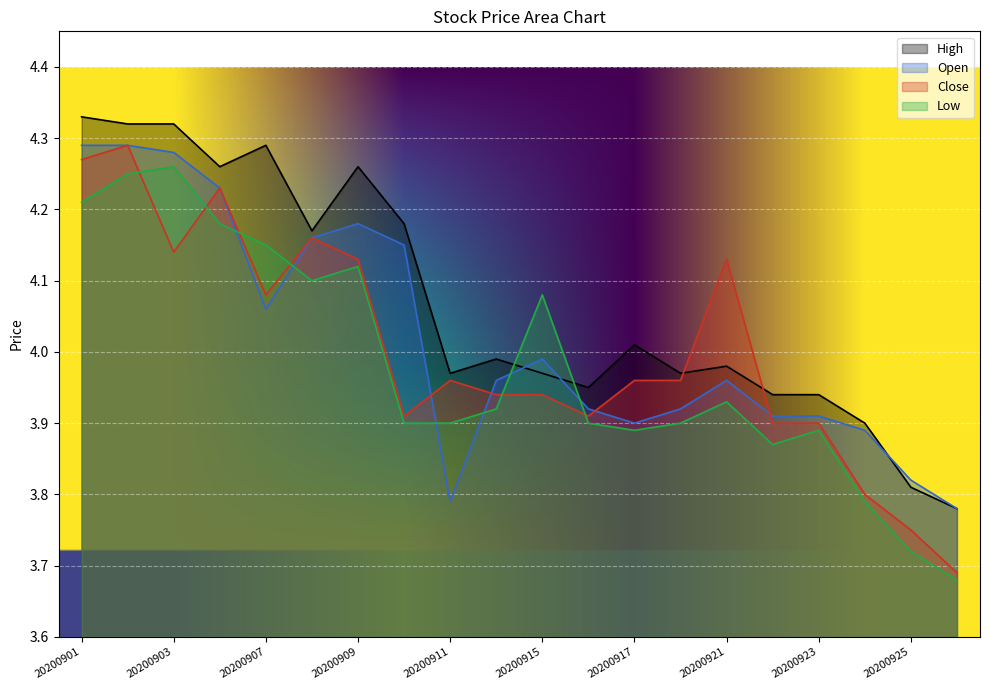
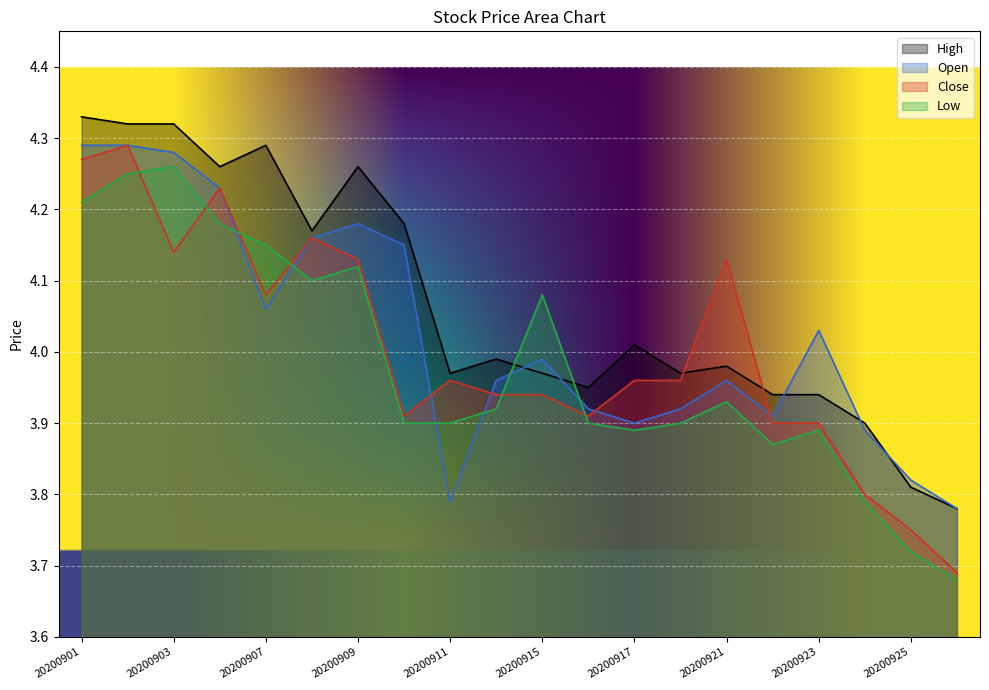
Open, 20200923: 3.91 -> 4.03
